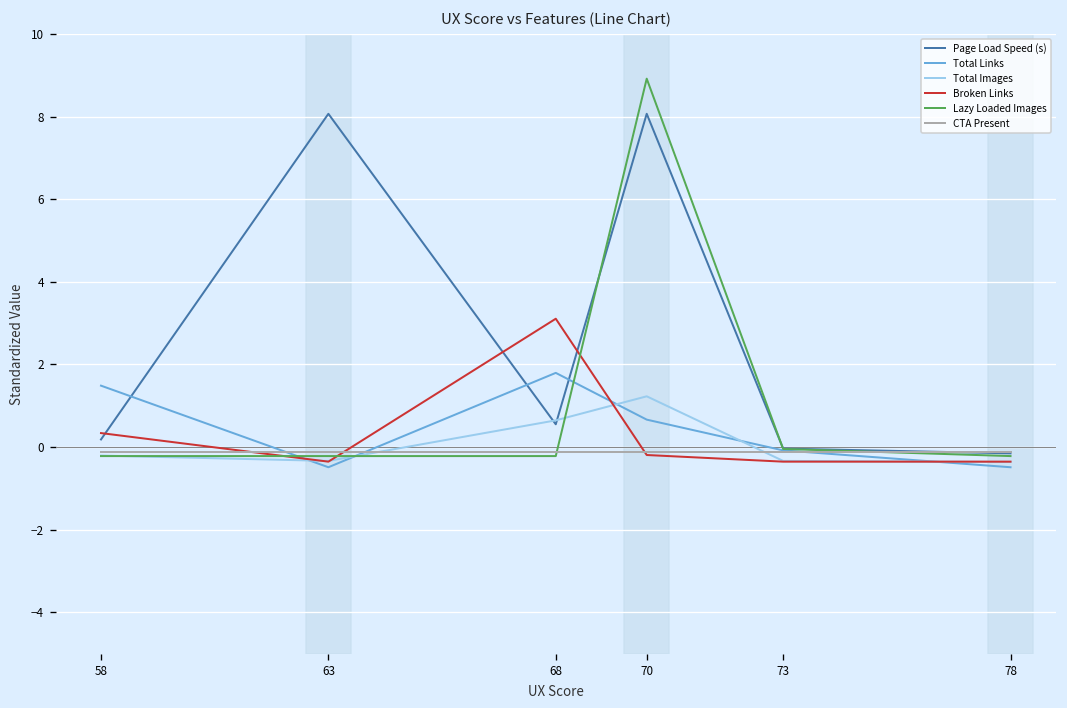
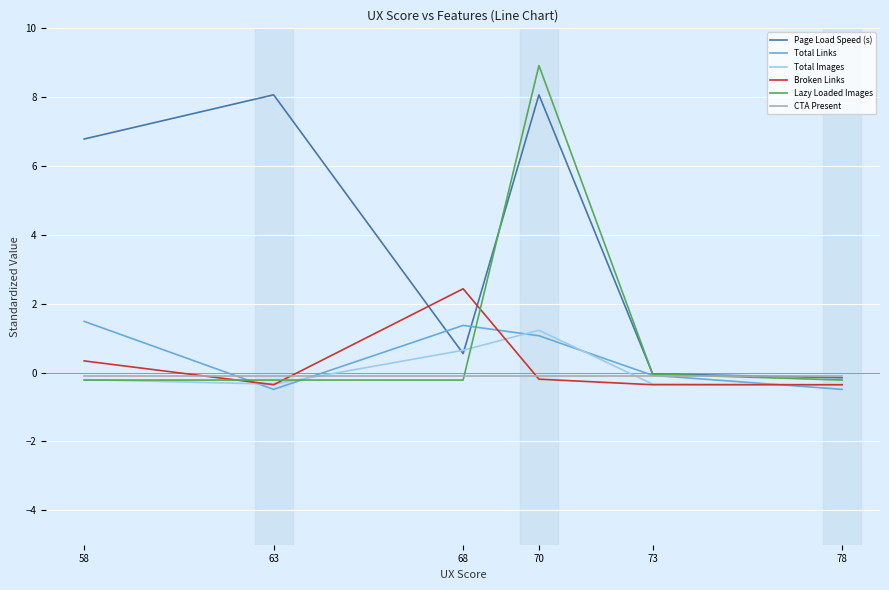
Page Load Speed (s), 58: 0.2 -> 6.8
Total Links, 68: 1.8 -> 1.4
Broken Links, 68: 3.1 -> 2.4
Total Links, 70: 0.7 -> 1.1
